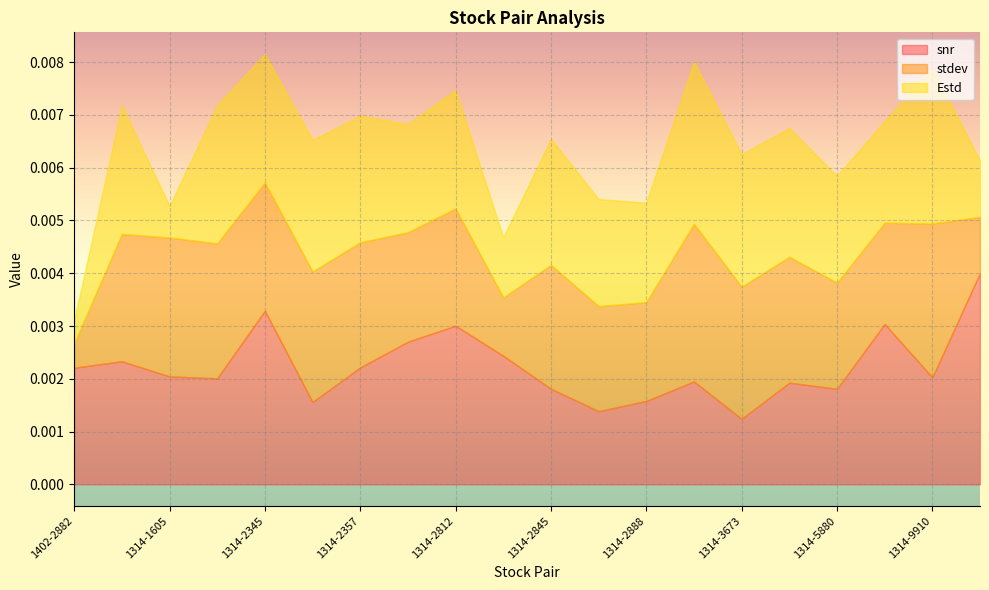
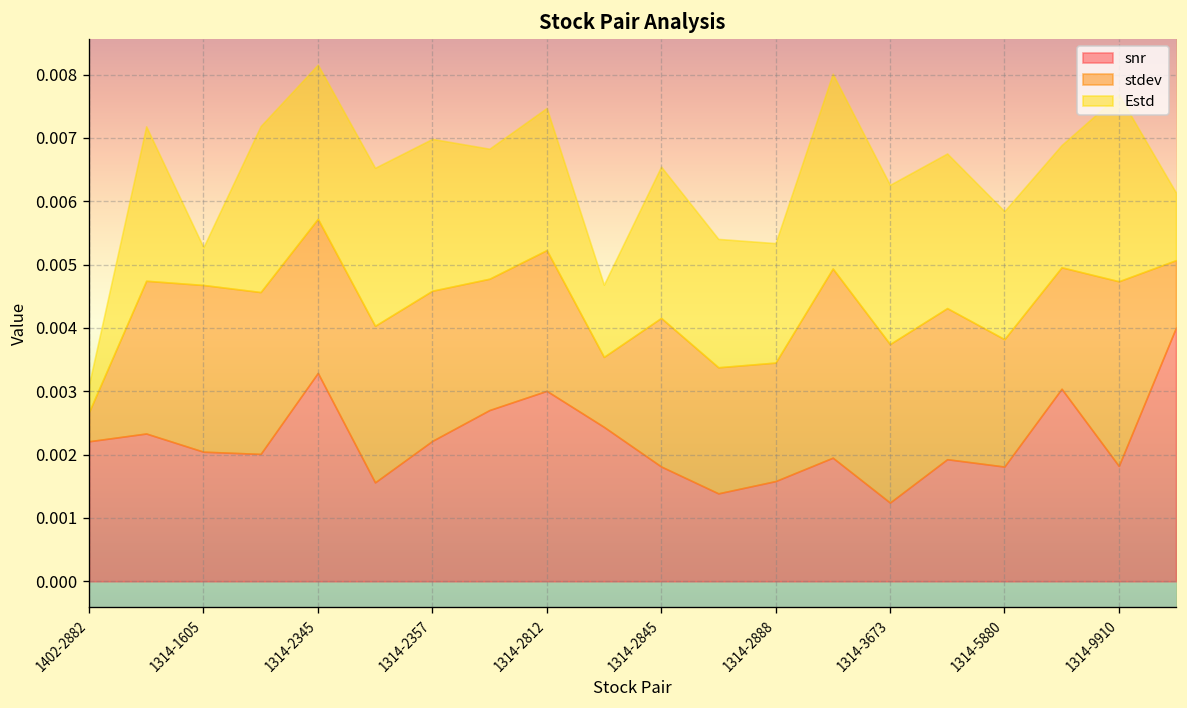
snr, 1314-9910: 0.0020 -> 0.0018
